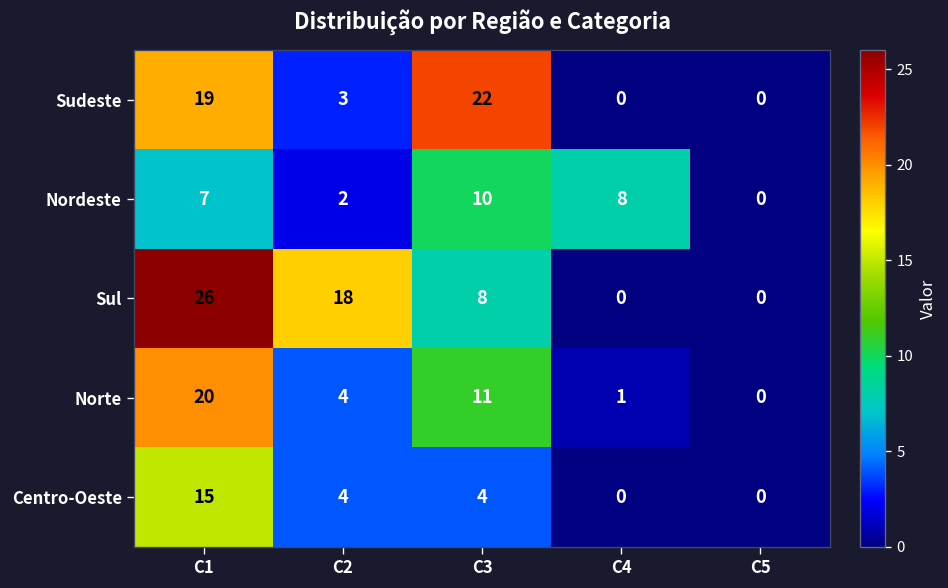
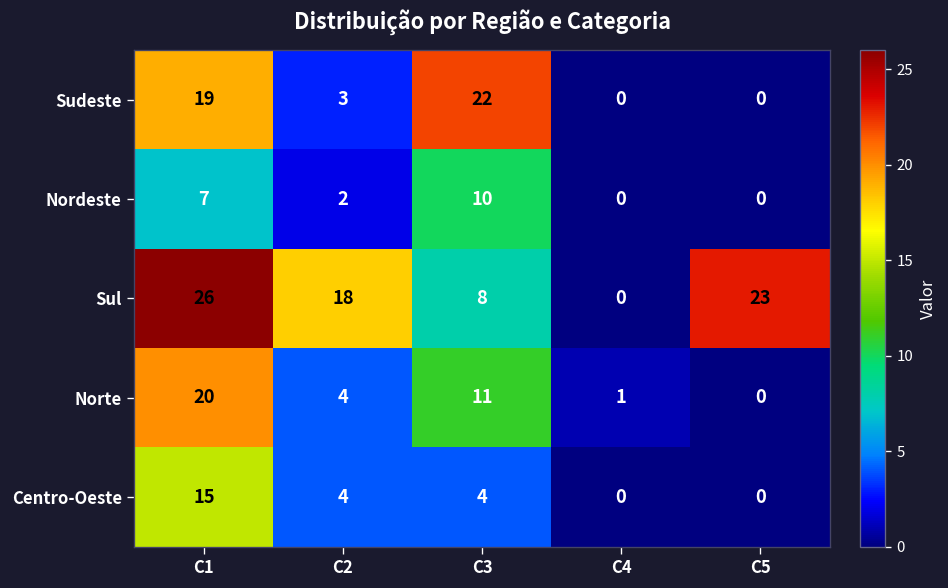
Nordeste, C4: 8 -> 0
Sul, C5: 0 -> 23
